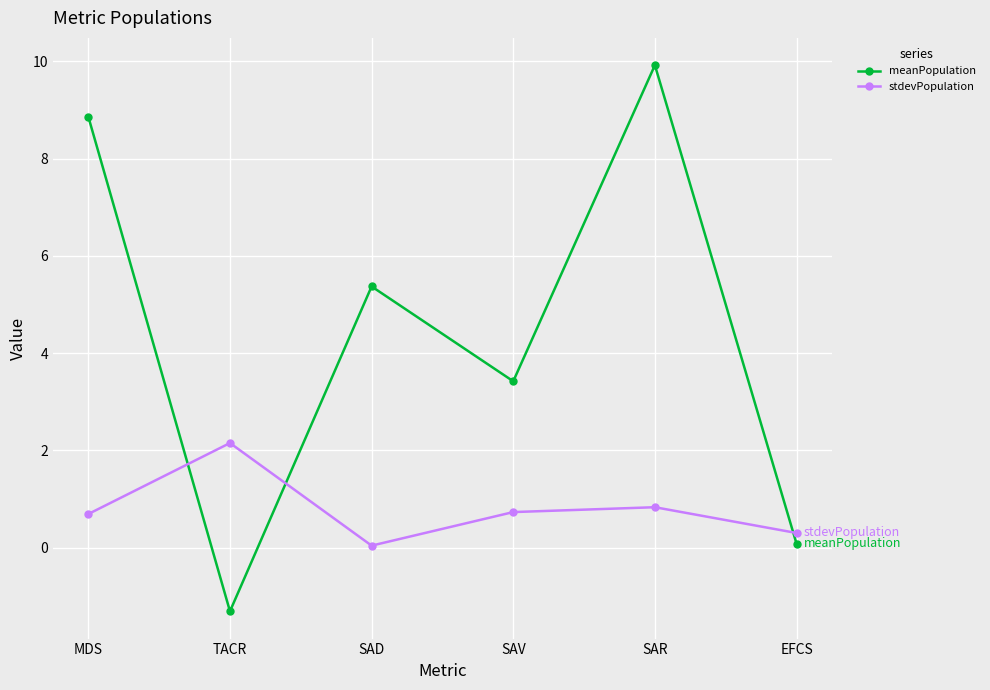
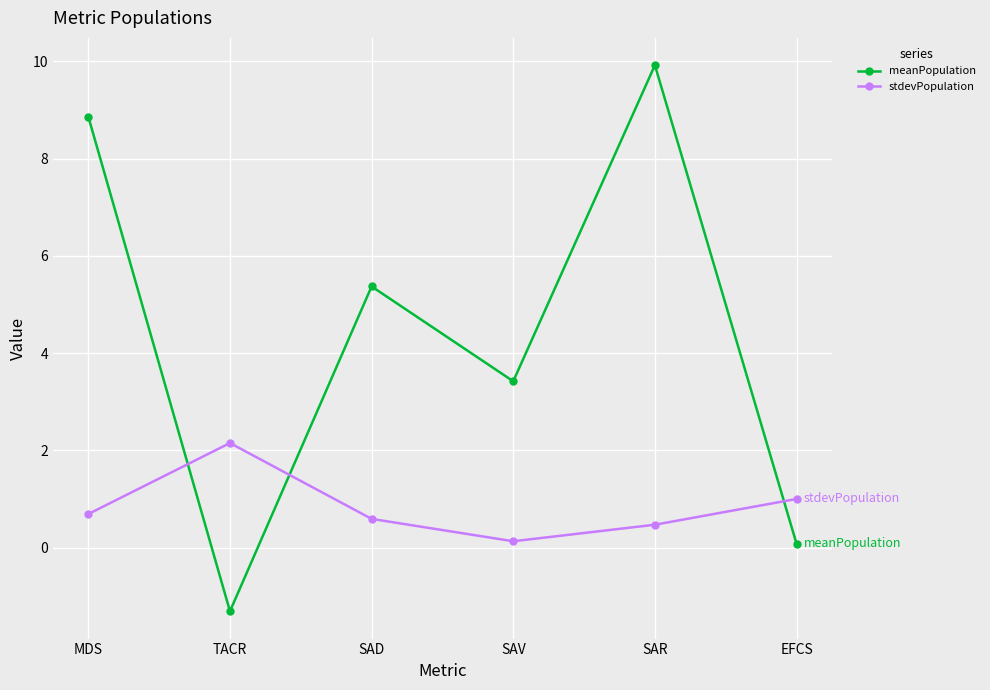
stdevPopulation, SAD: 0.0 -> 0.6
stdevPopulation, SAV: 0.7 -> 0.1
stdevPopulation, SAR: 0.8 -> 0.5
stdevPopulation, EFCS: 0.3 -> 1.0
